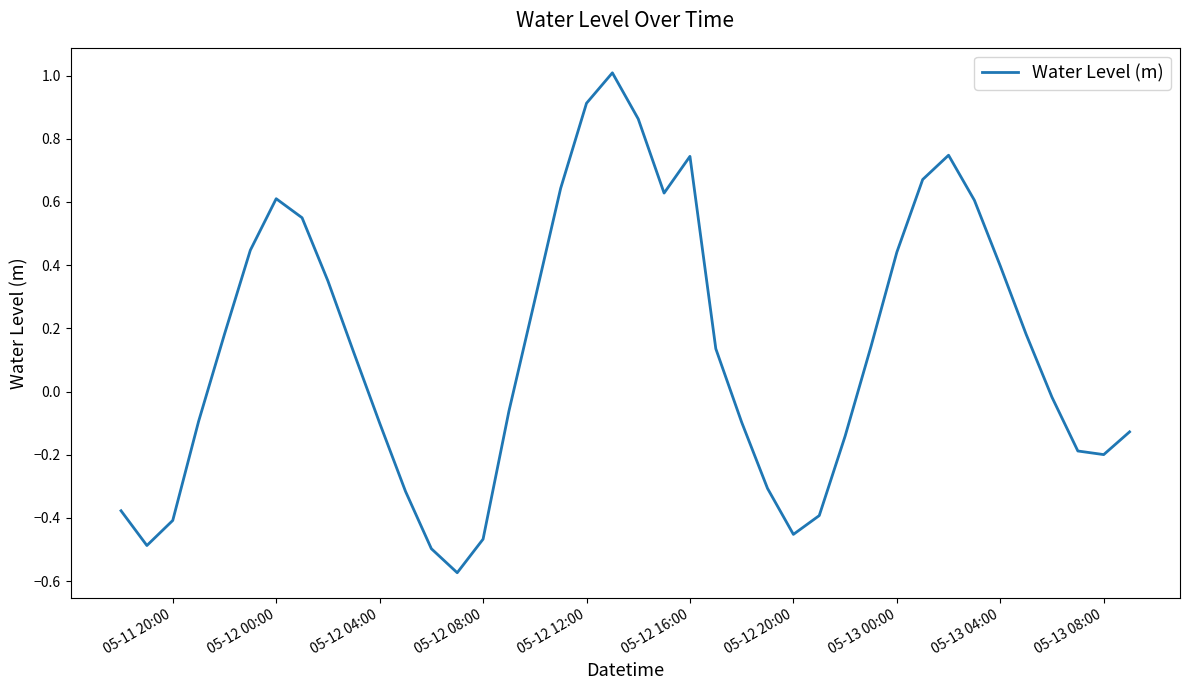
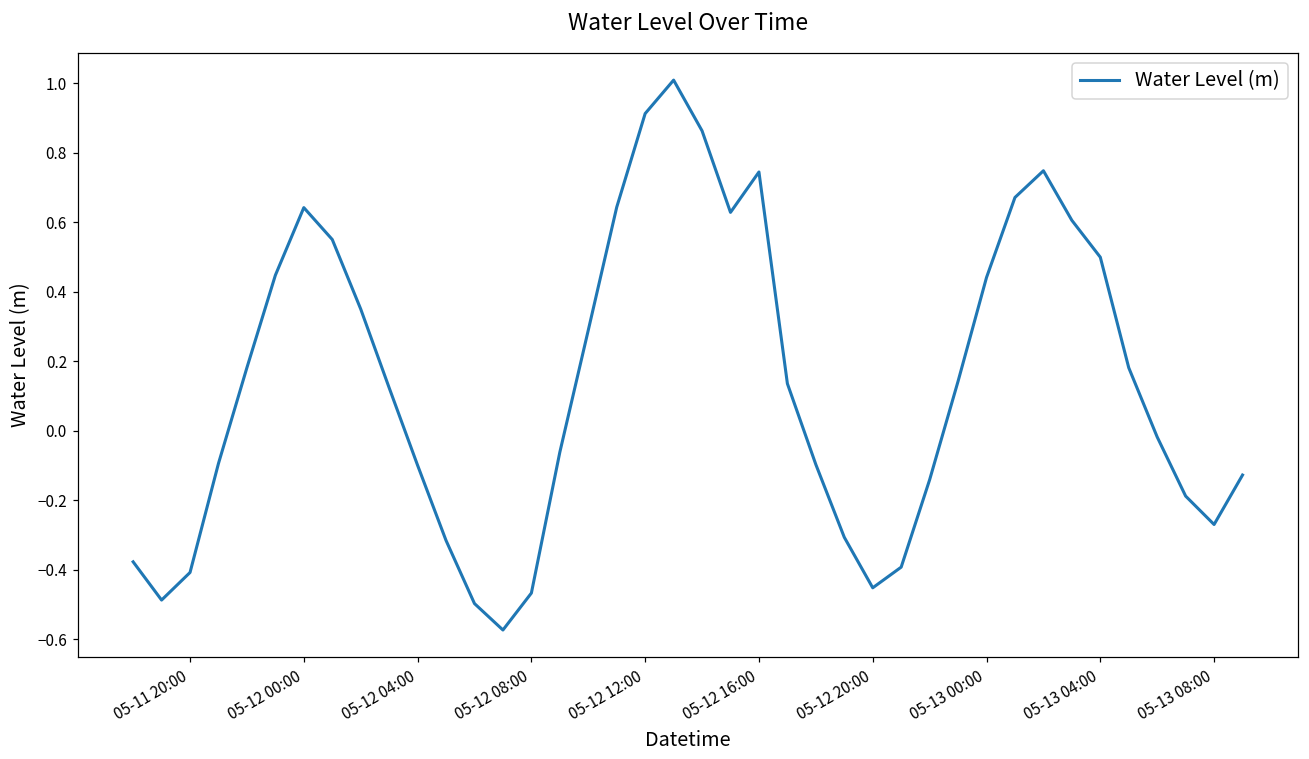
05-12 00:00: 0.61 -> 0.64
05-13 04:00: 0.40 -> 0.50
05-13 08:00: -0.20 -> -0.27
